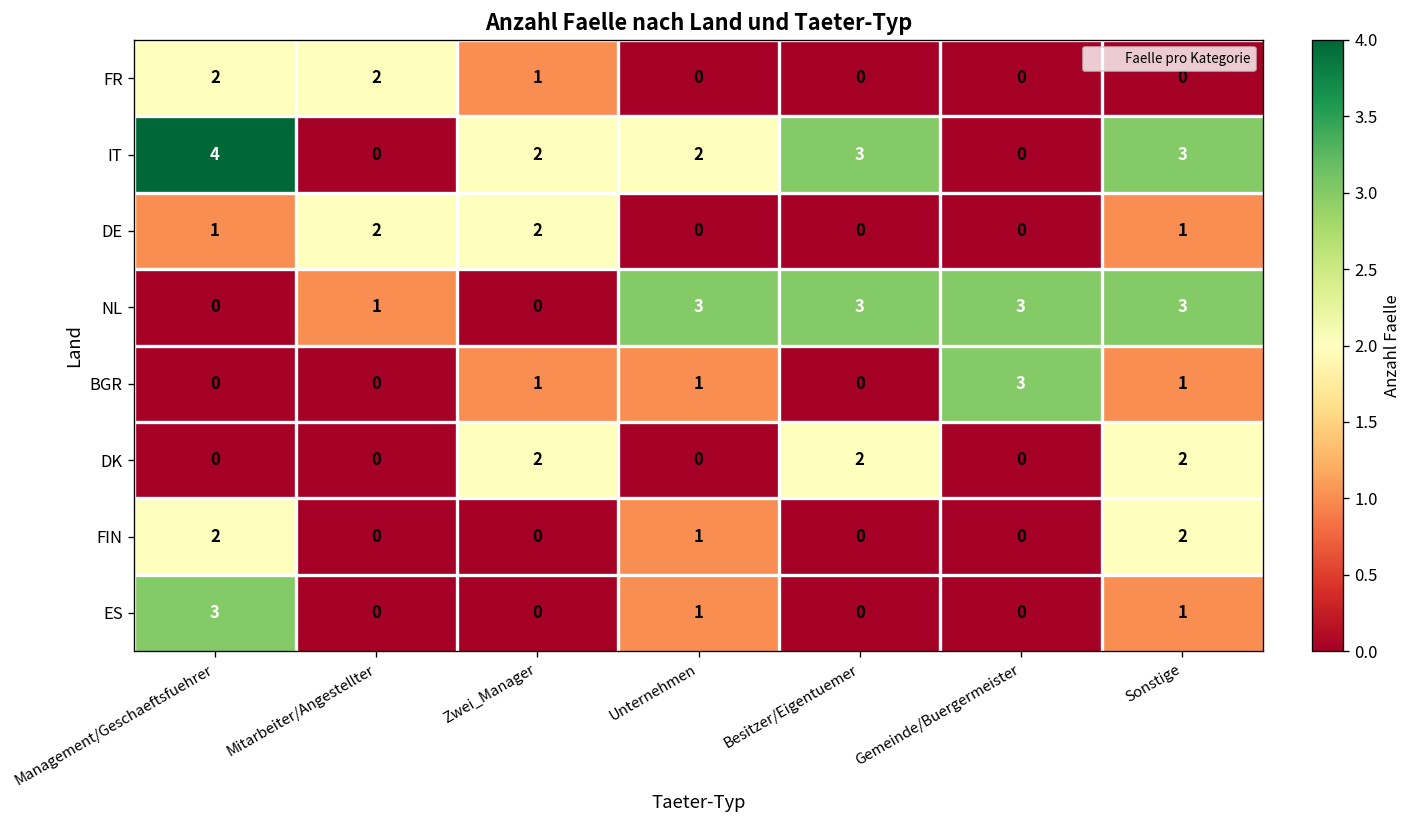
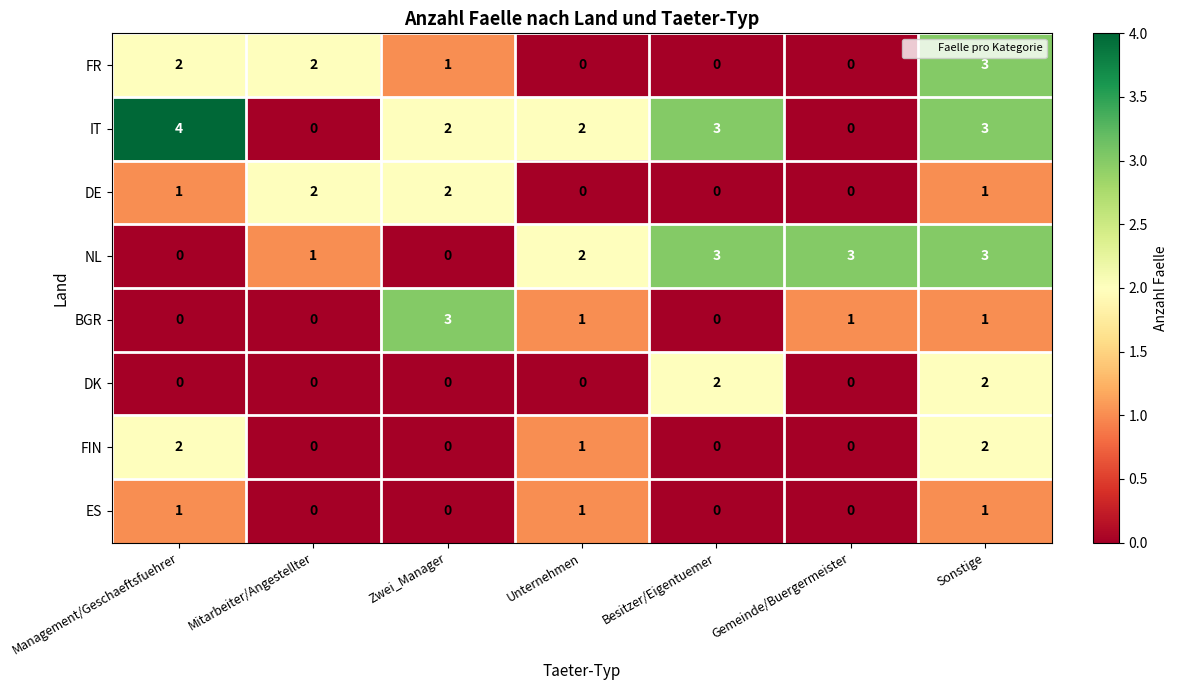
FR, Sonstige: 0 -> 3
NL, Unternehmen: 3 -> 2
BGR, Zwei_Manager: 1 -> 3
BGR, Gemeinde/Buergermeister: 3 -> 1
DK, Zwei_Manager: 2 -> 0
ES, Management/Geschaeftsfuehrer: 3 -> 1
